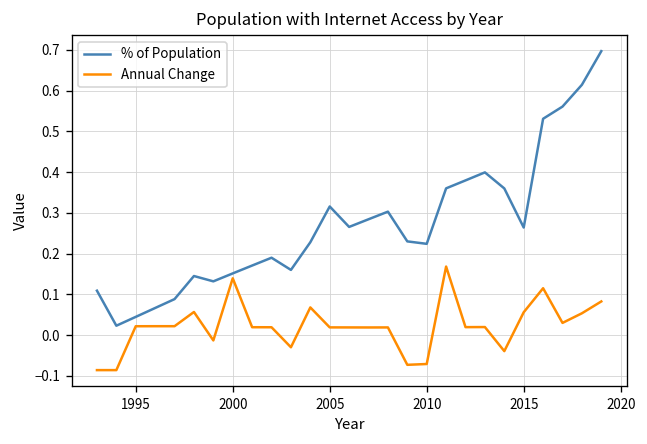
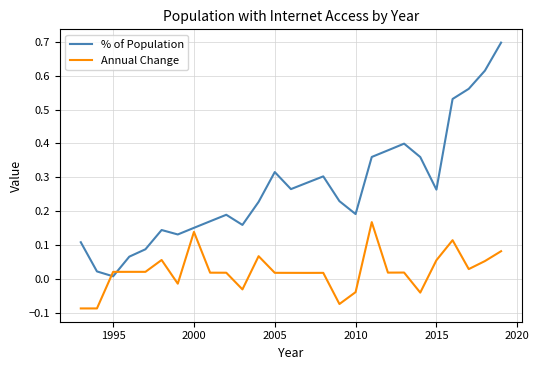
% of Population, 1995: 0.04 -> 0.01
% of Population, 2010: 0.22 -> 0.19
Annual Change, 2010: -0.07 -> -0.04
